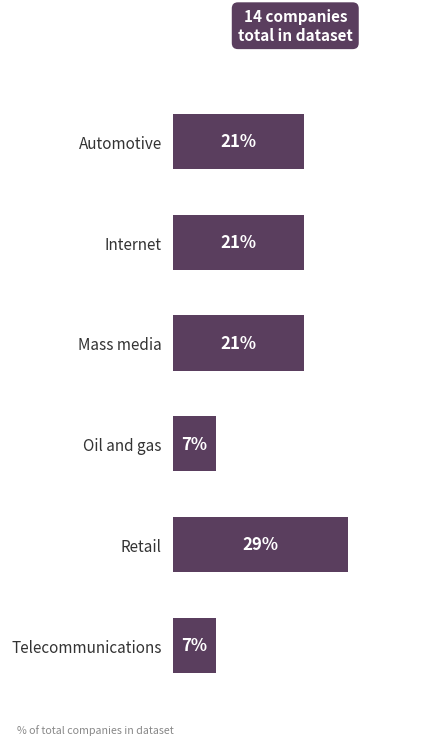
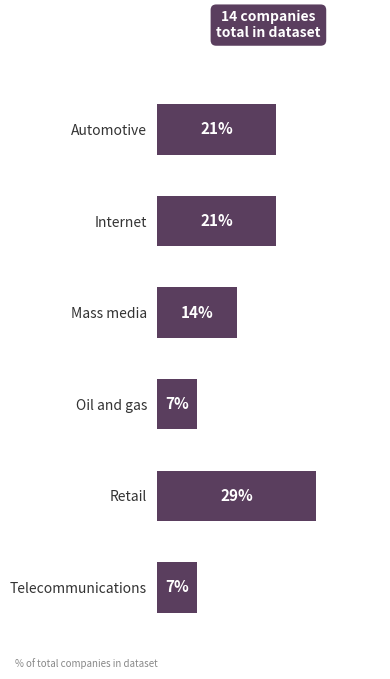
Mass media: 21% -> 14%
